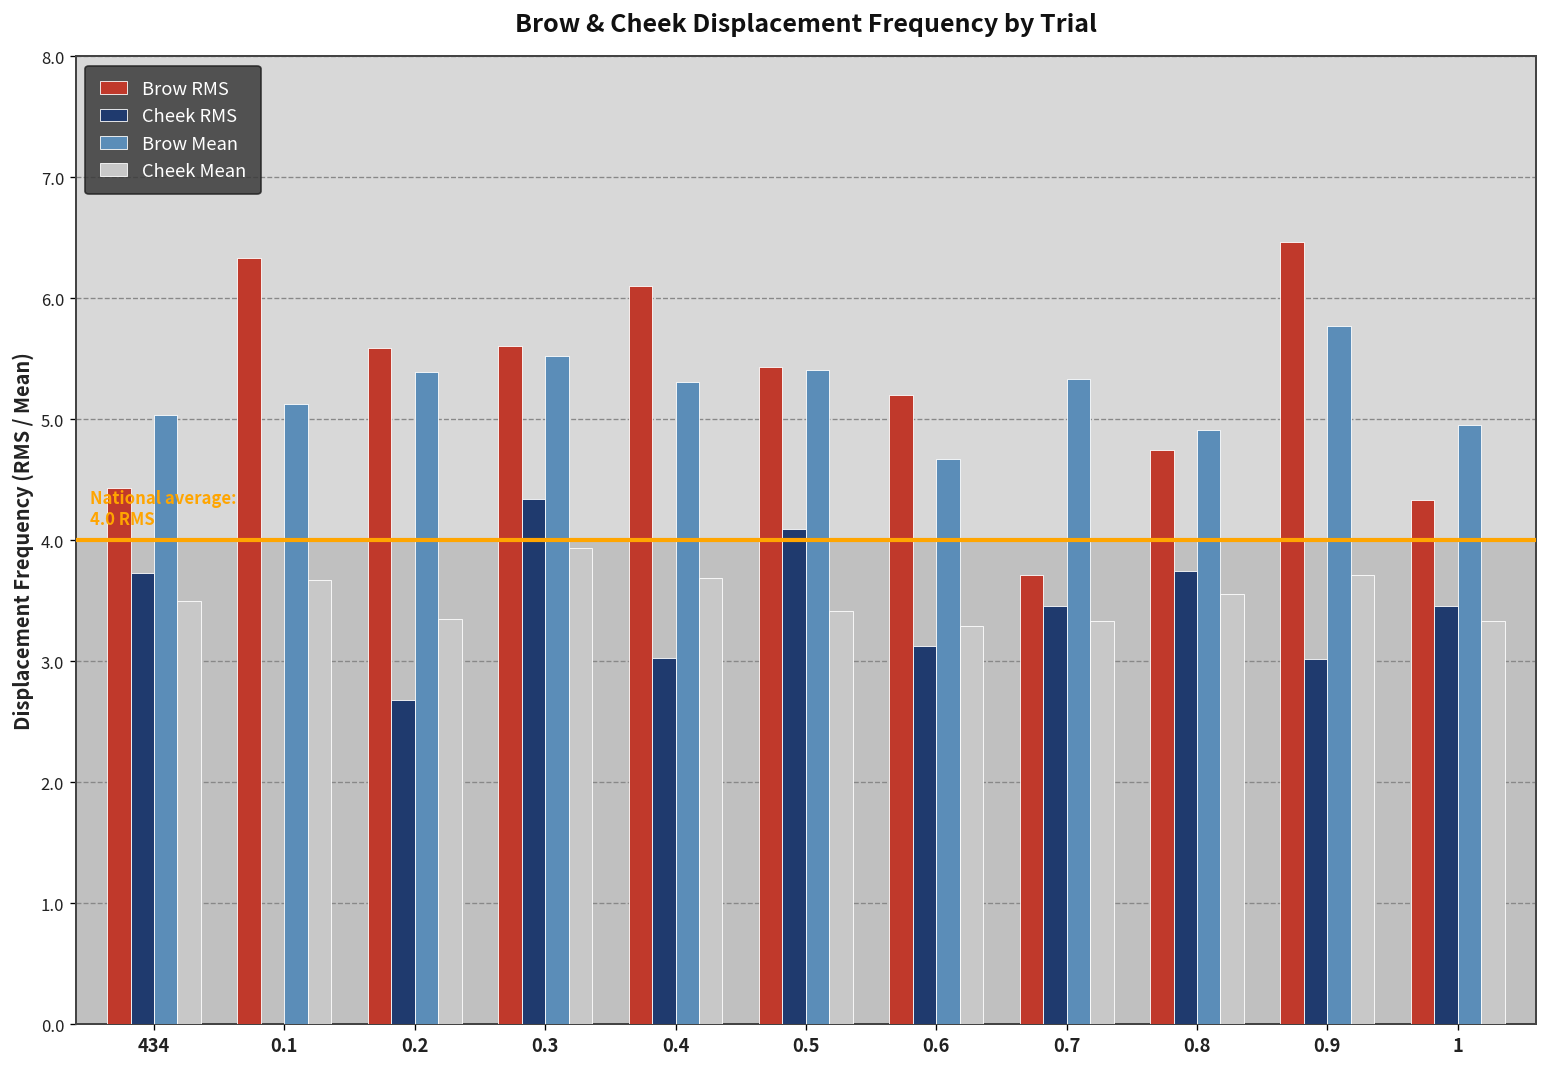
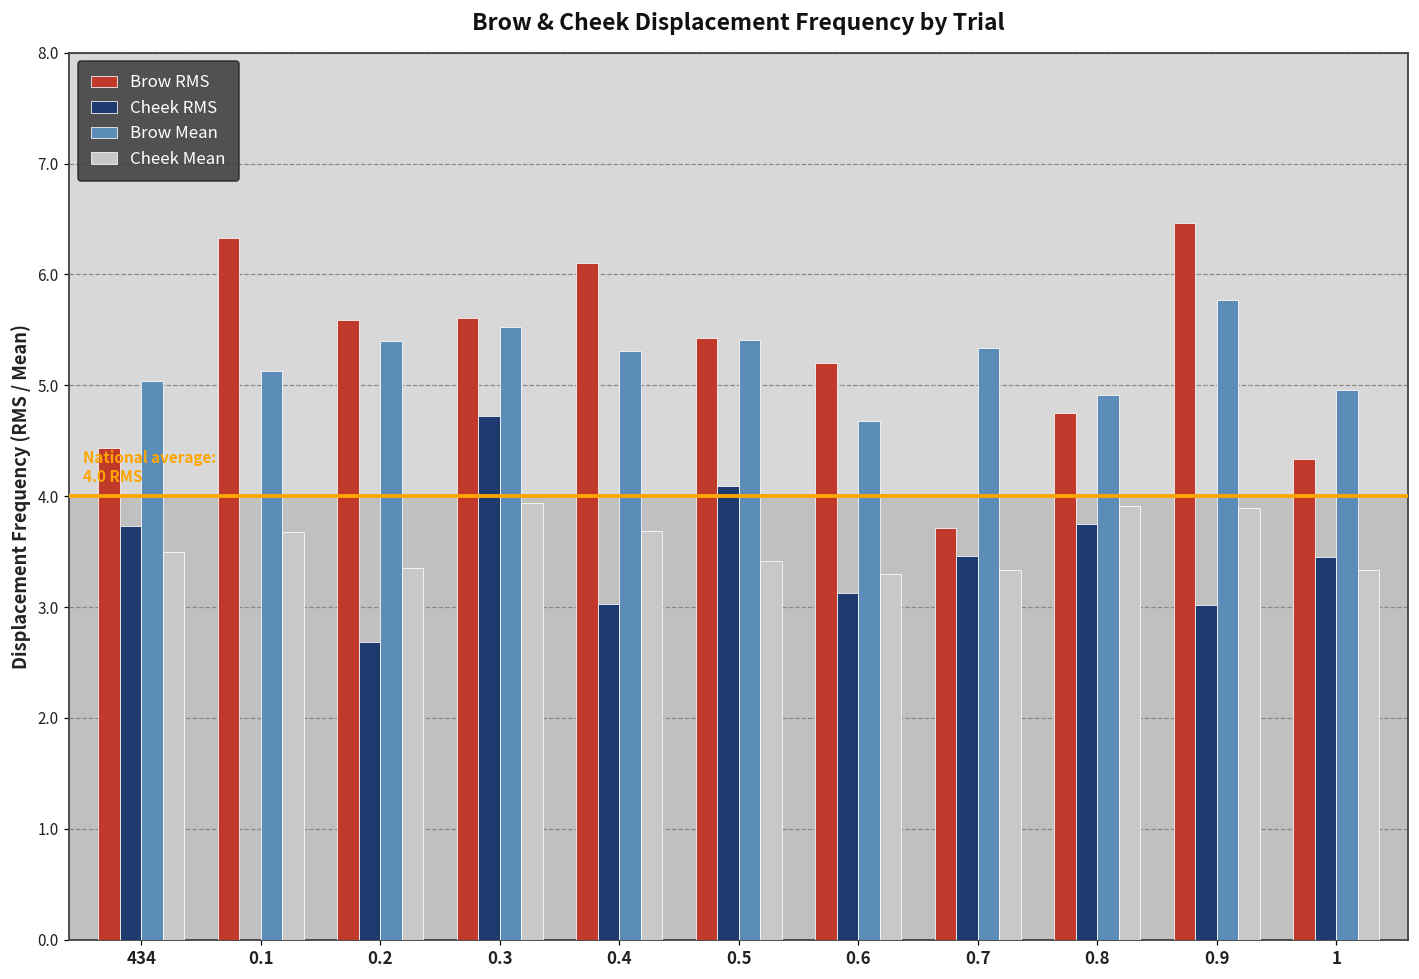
Cheek RMS, 0.3: 4.35 -> 4.72
Cheek Mean, 0.8: 3.56 -> 3.91
Cheek Mean, 0.9: 3.72 -> 3.90
